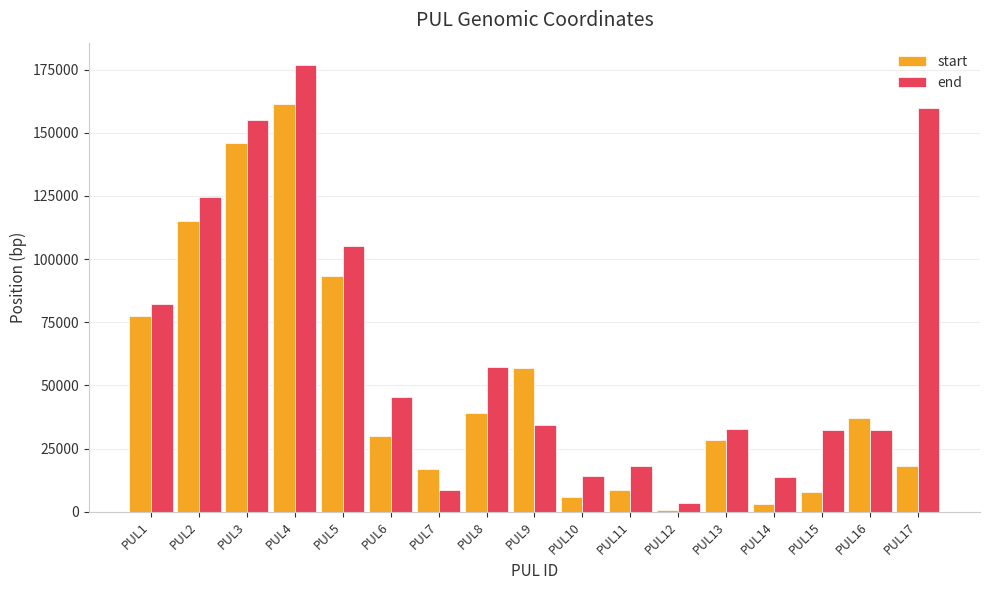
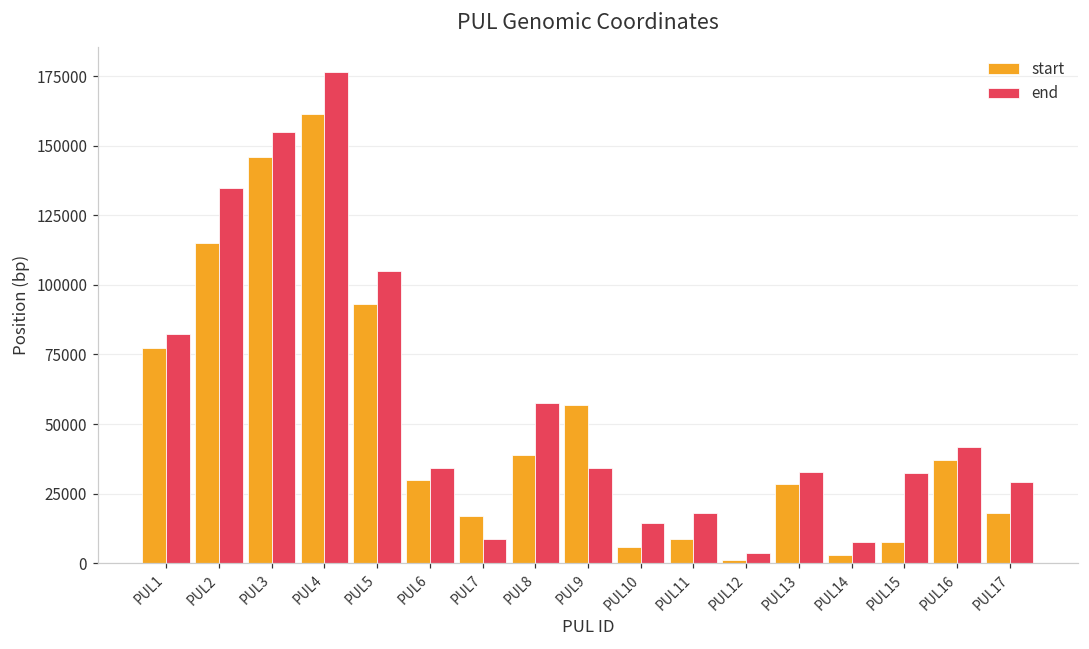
end, PUL2: 124000 -> 135000
end, PUL6: 46000 -> 34000
end, PUL14: 14000 -> 8000
end, PUL16: 32000 -> 42000
end, PUL17: 160000 -> 29000
